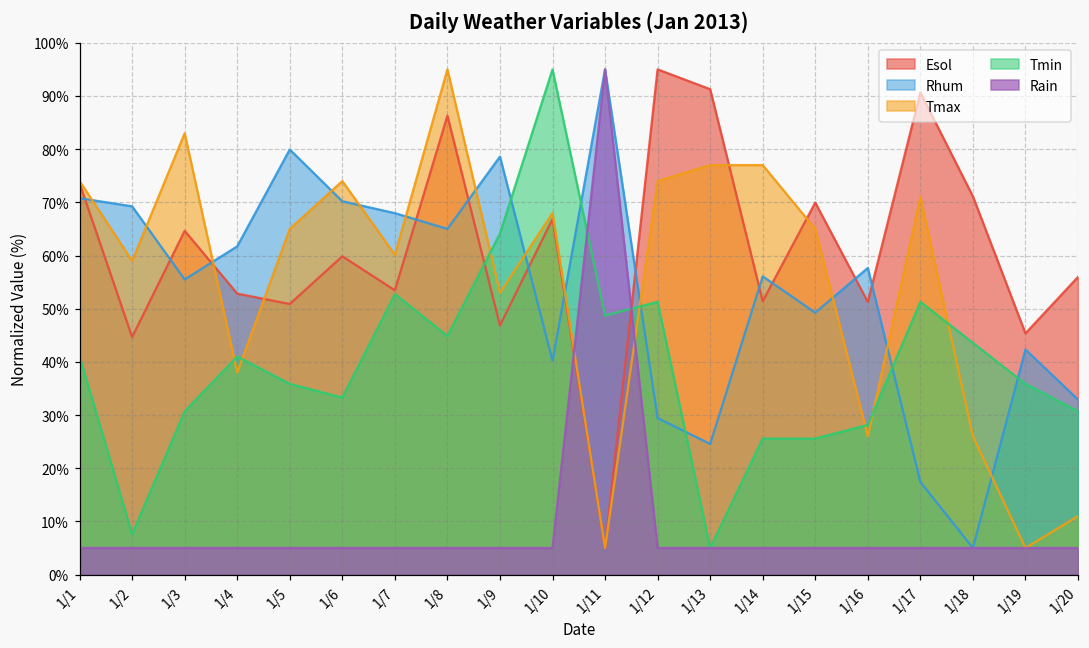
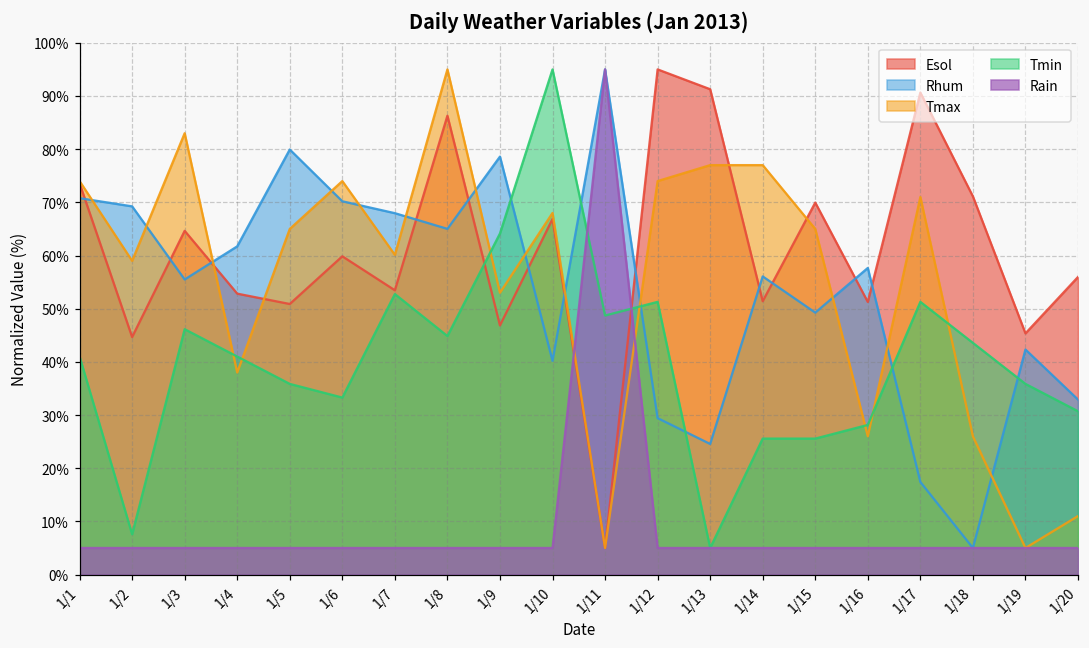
Tmin, 1/3: 31% -> 46%
